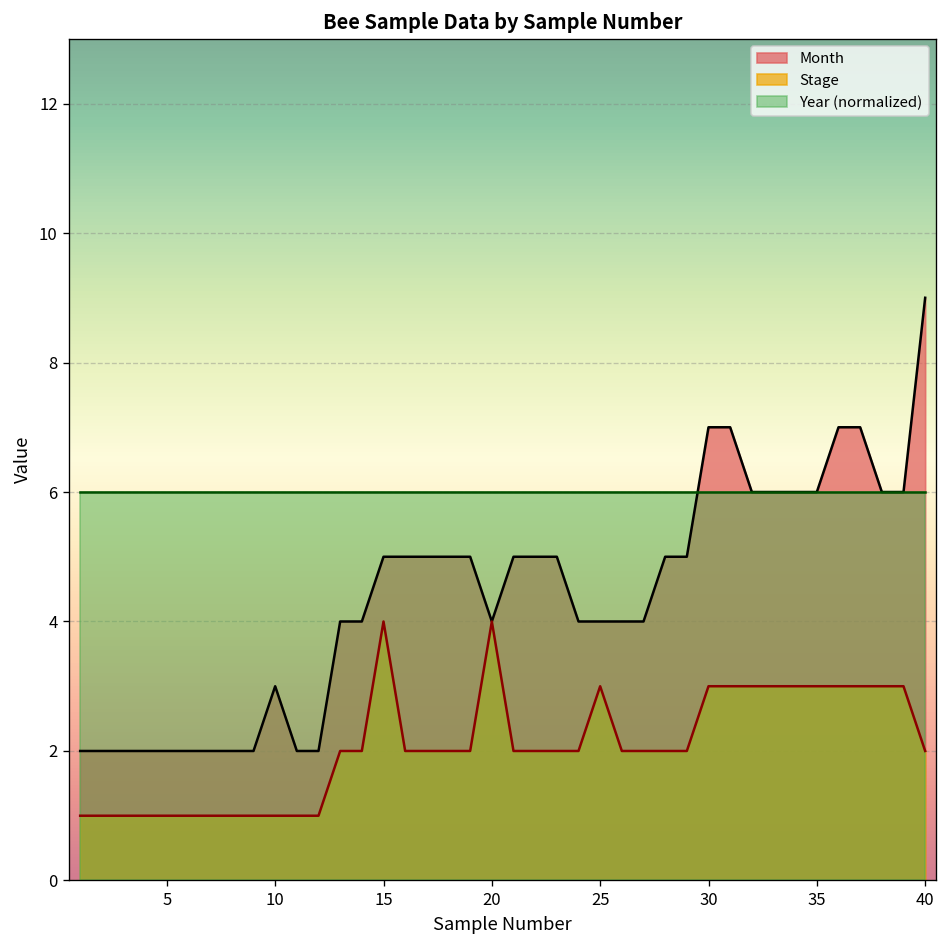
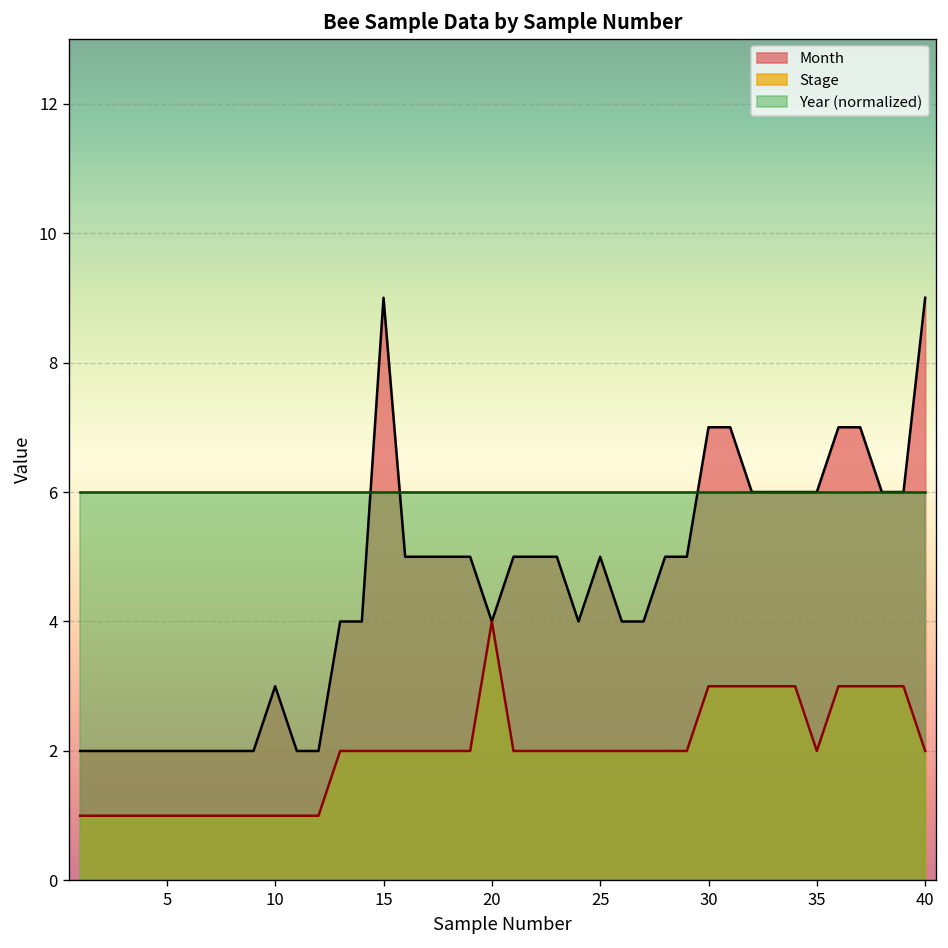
Month, 15: 5 -> 9
Stage, 15: 4 -> 2
Month, 25: 4 -> 5
Stage, 25: 3 -> 2
Stage, 35: 3 -> 2
